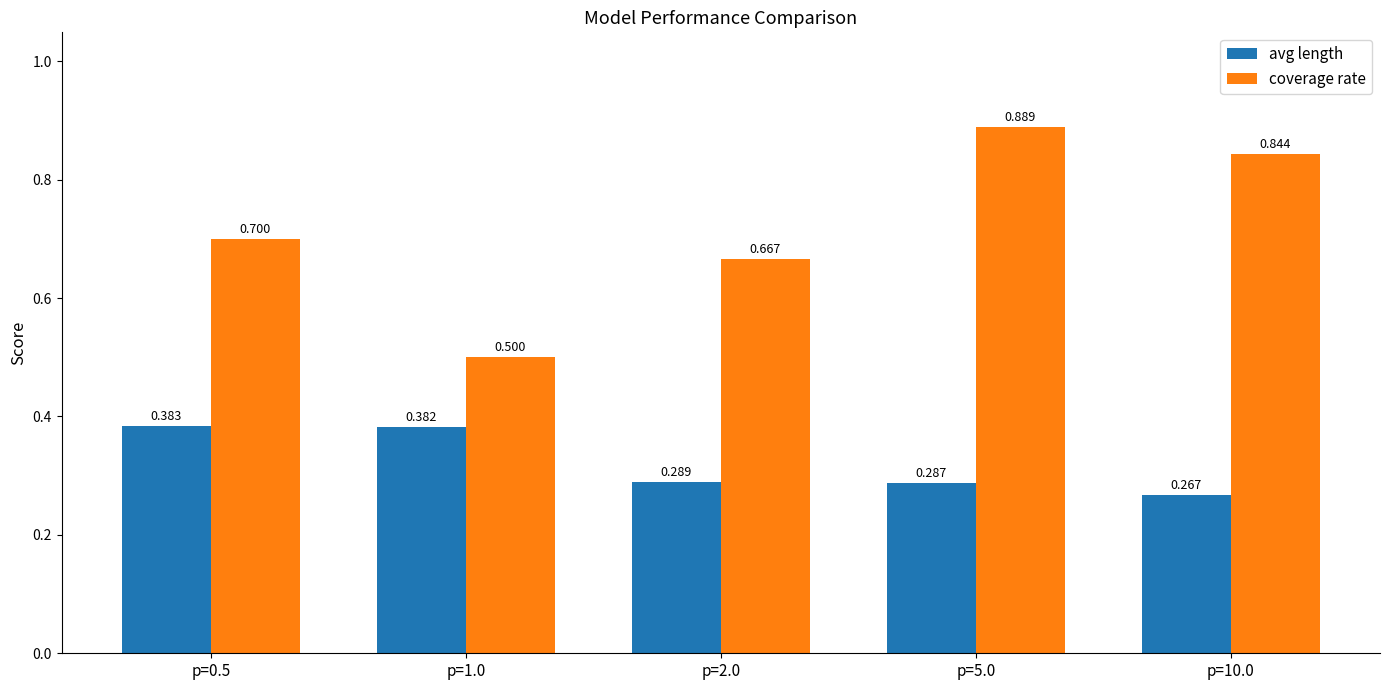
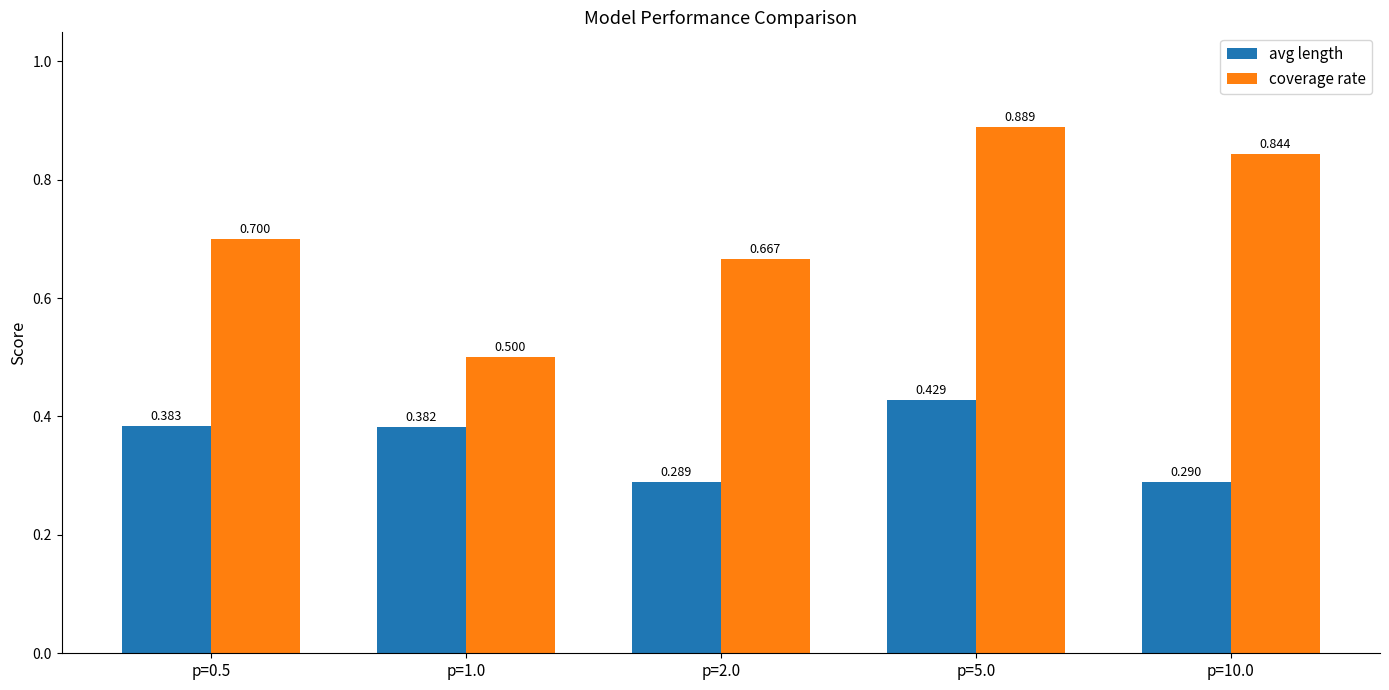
avg length, p=5.0: 0.287 -> 0.429
avg length, p=10.0: 0.267 -> 0.290
